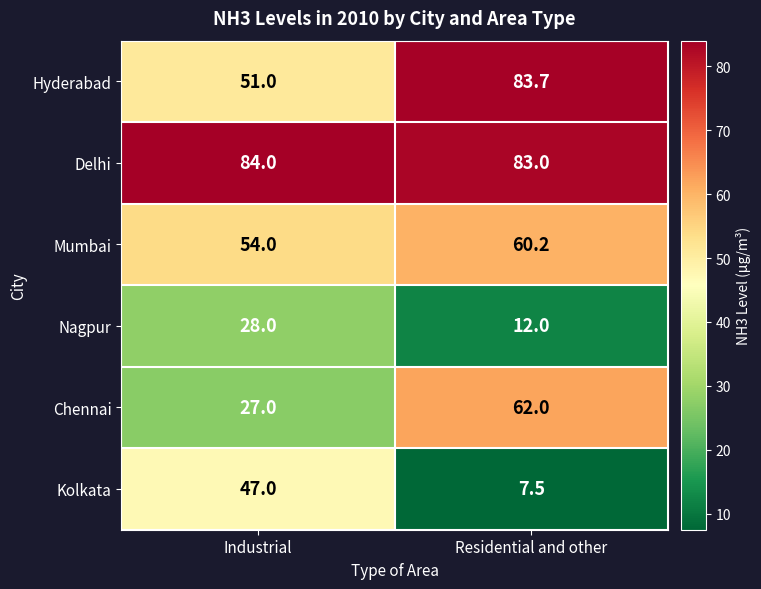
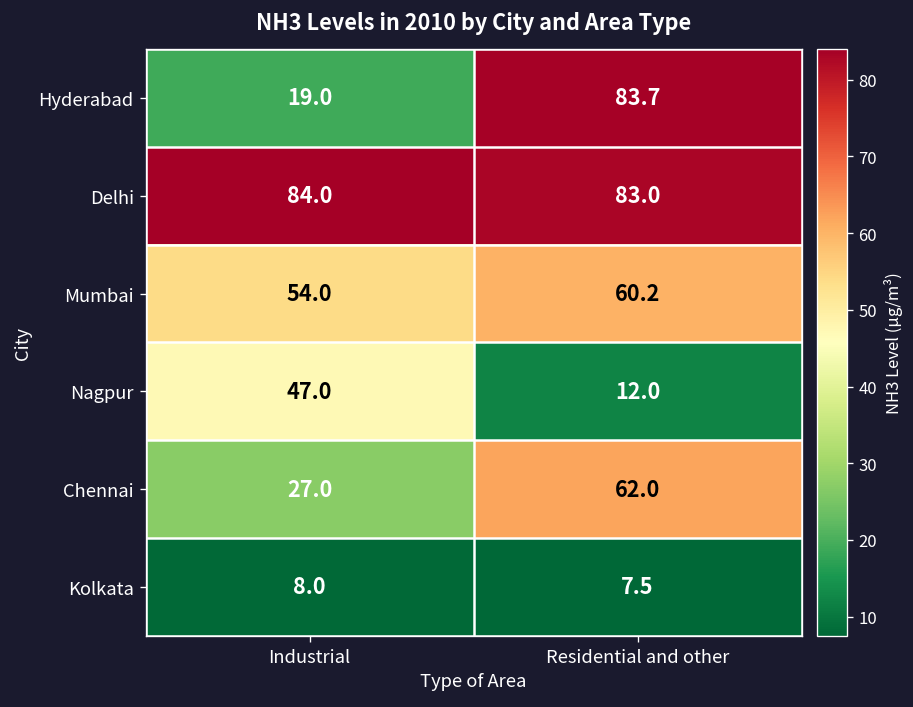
Hyderabad, Industrial: 51.0 -> 19.0
Nagpur, Industrial: 28.0 -> 47.0
Kolkata, Industrial: 47.0 -> 8.0
